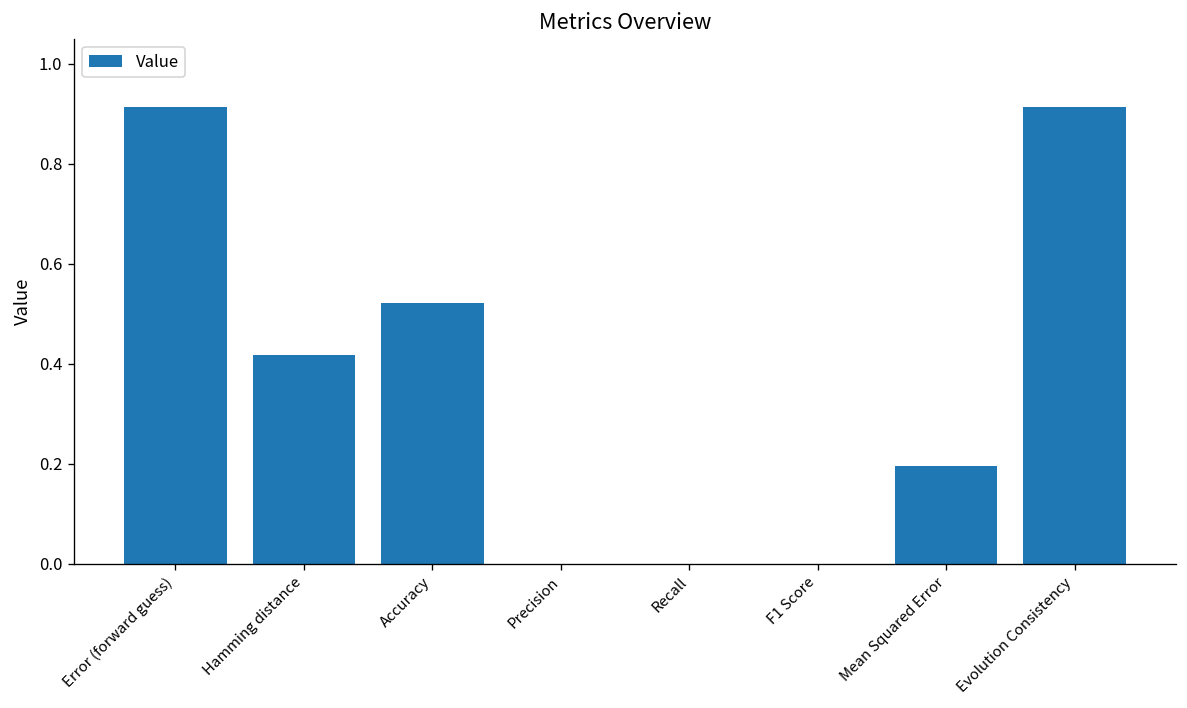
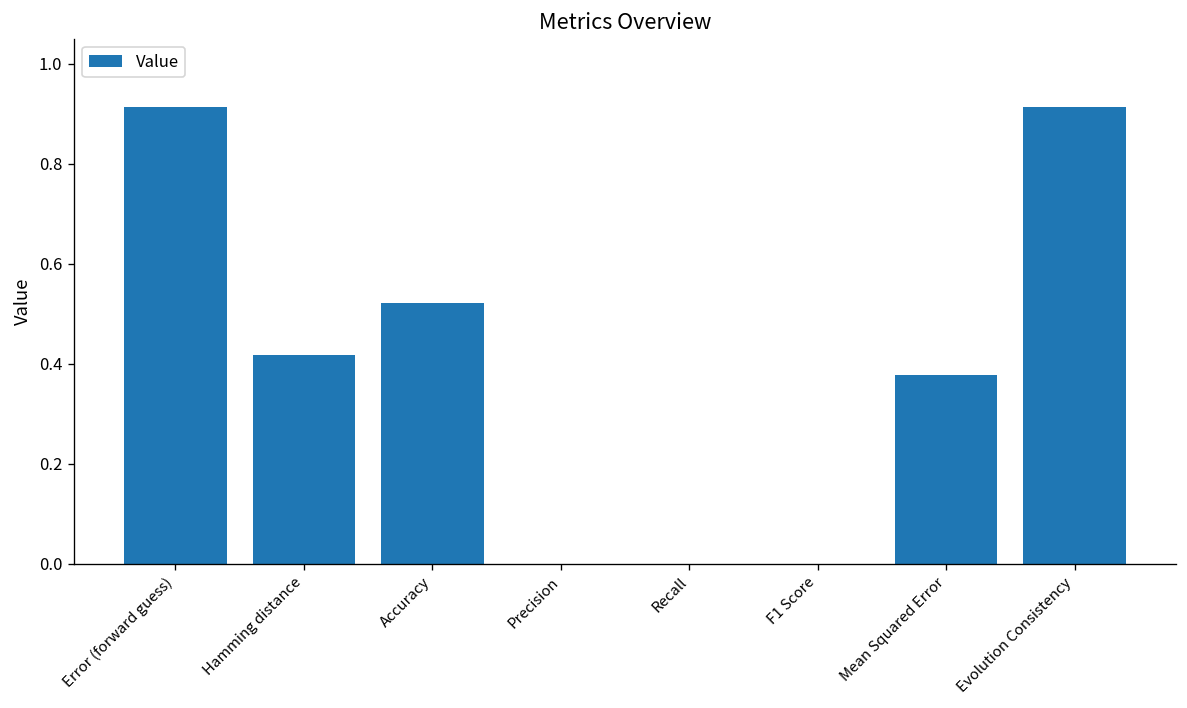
Mean Squared Error: 0.20 -> 0.38
